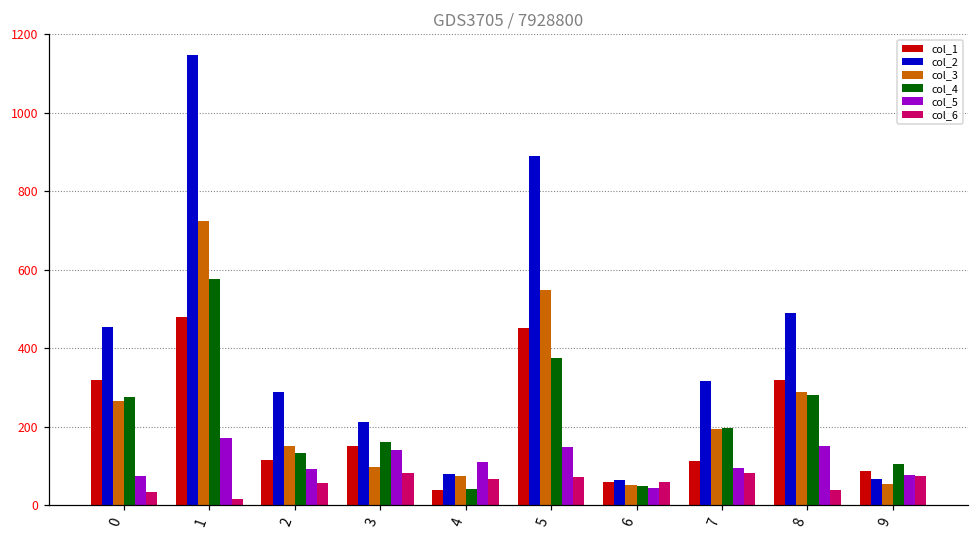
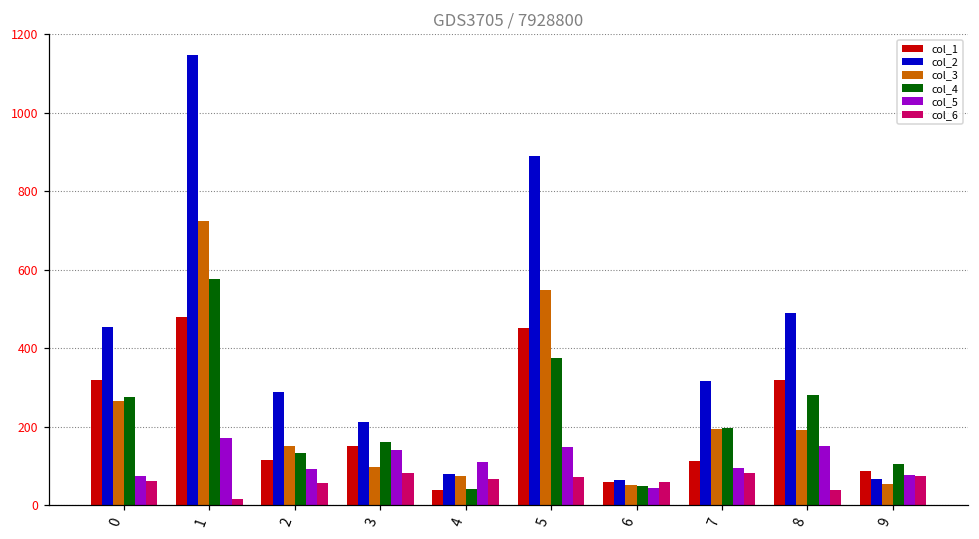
col_6, 0: 30 -> 60
col_3, 8: 290 -> 190
